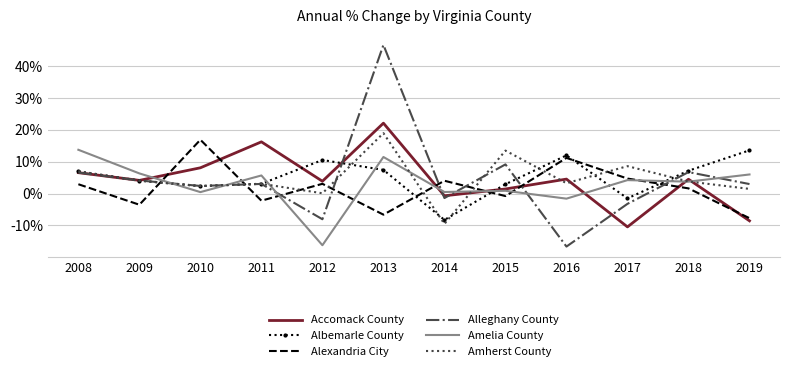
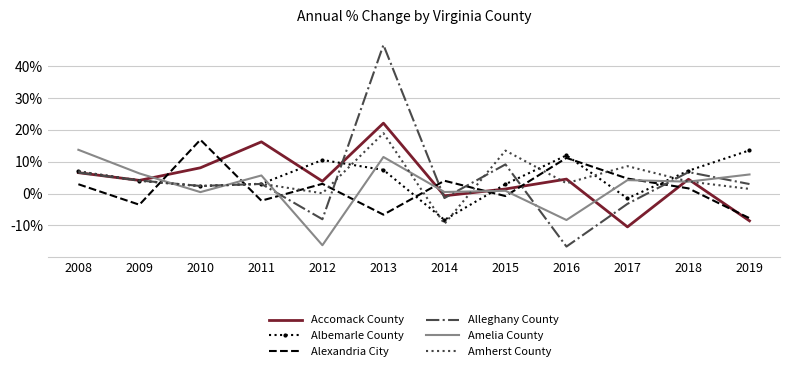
Amelia County, 2016: -2% -> -8%
